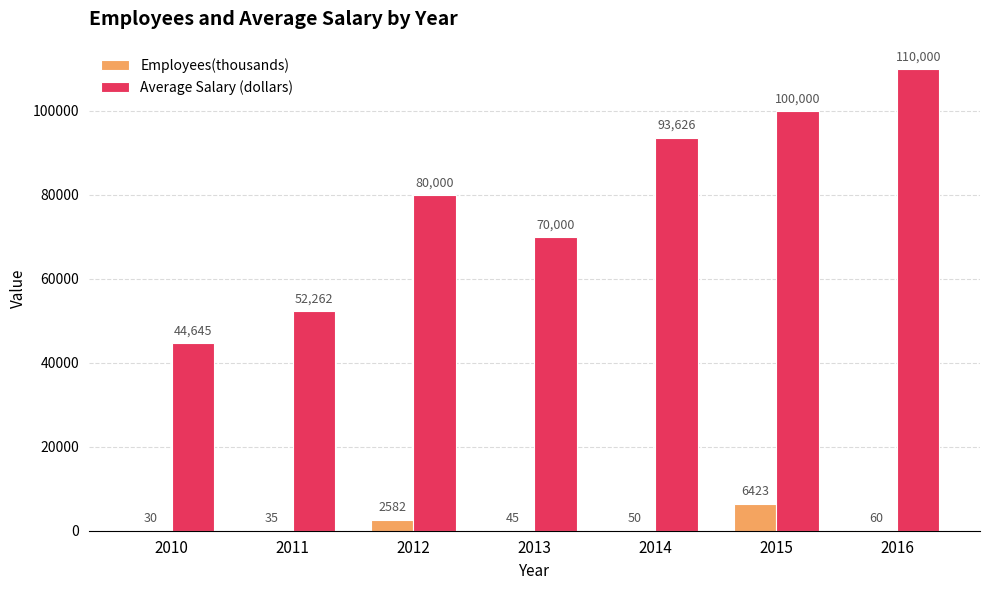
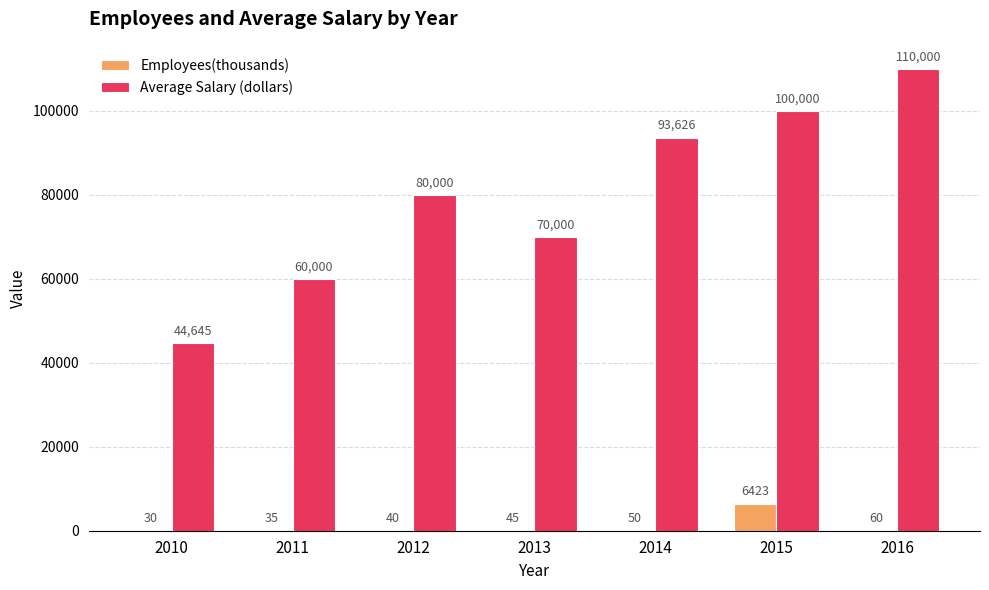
Average Salary (dollars), 2011: 52,262 -> 60,000
Employees(thousands), 2012: 2582 -> 40
